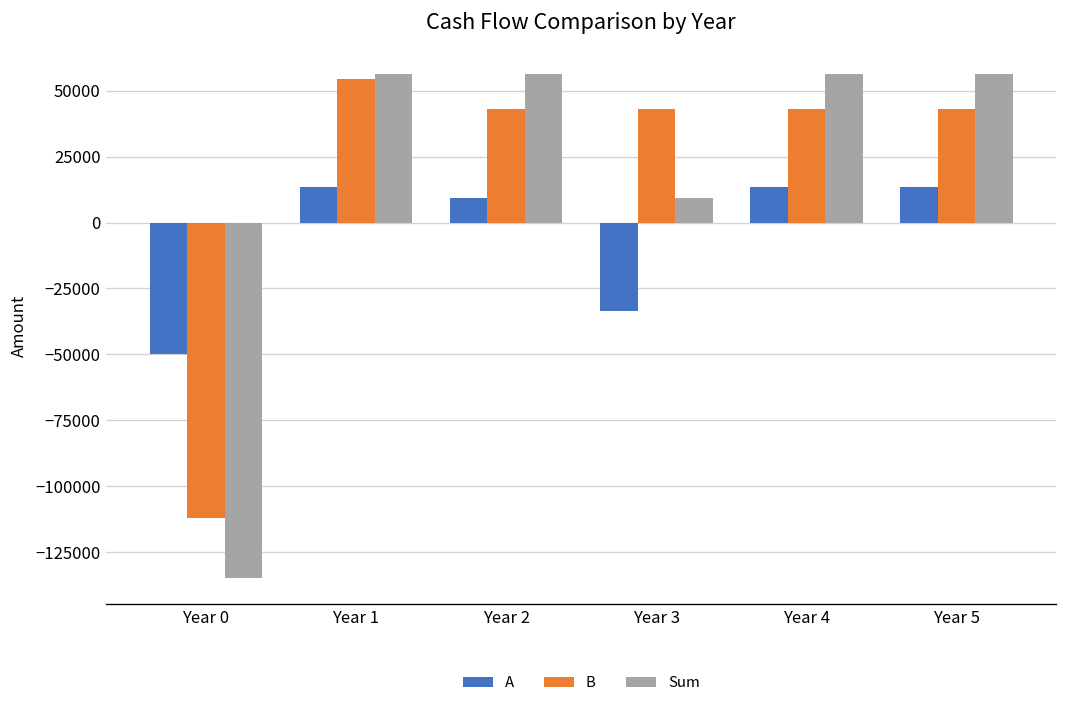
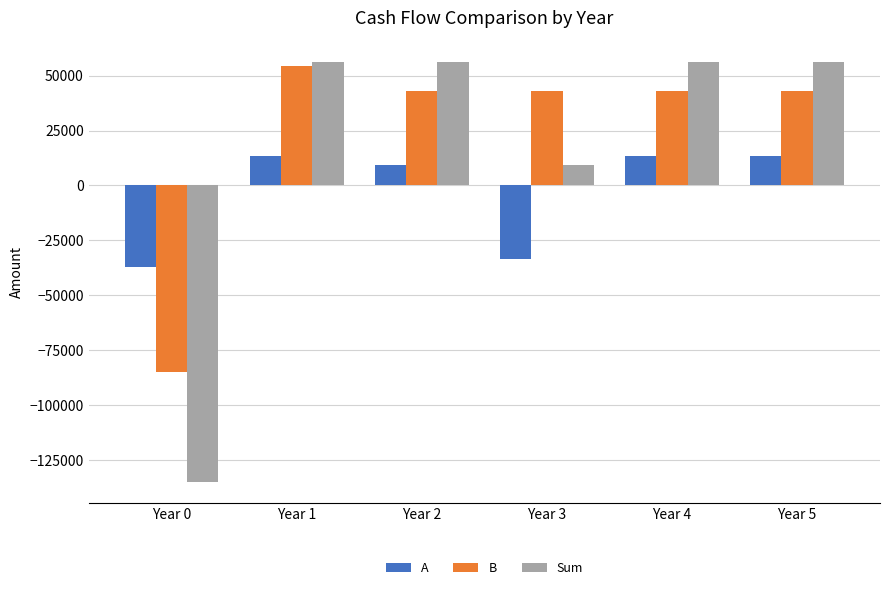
A, Year 0: -50000 -> -37000
B, Year 0: -112000 -> -85000
